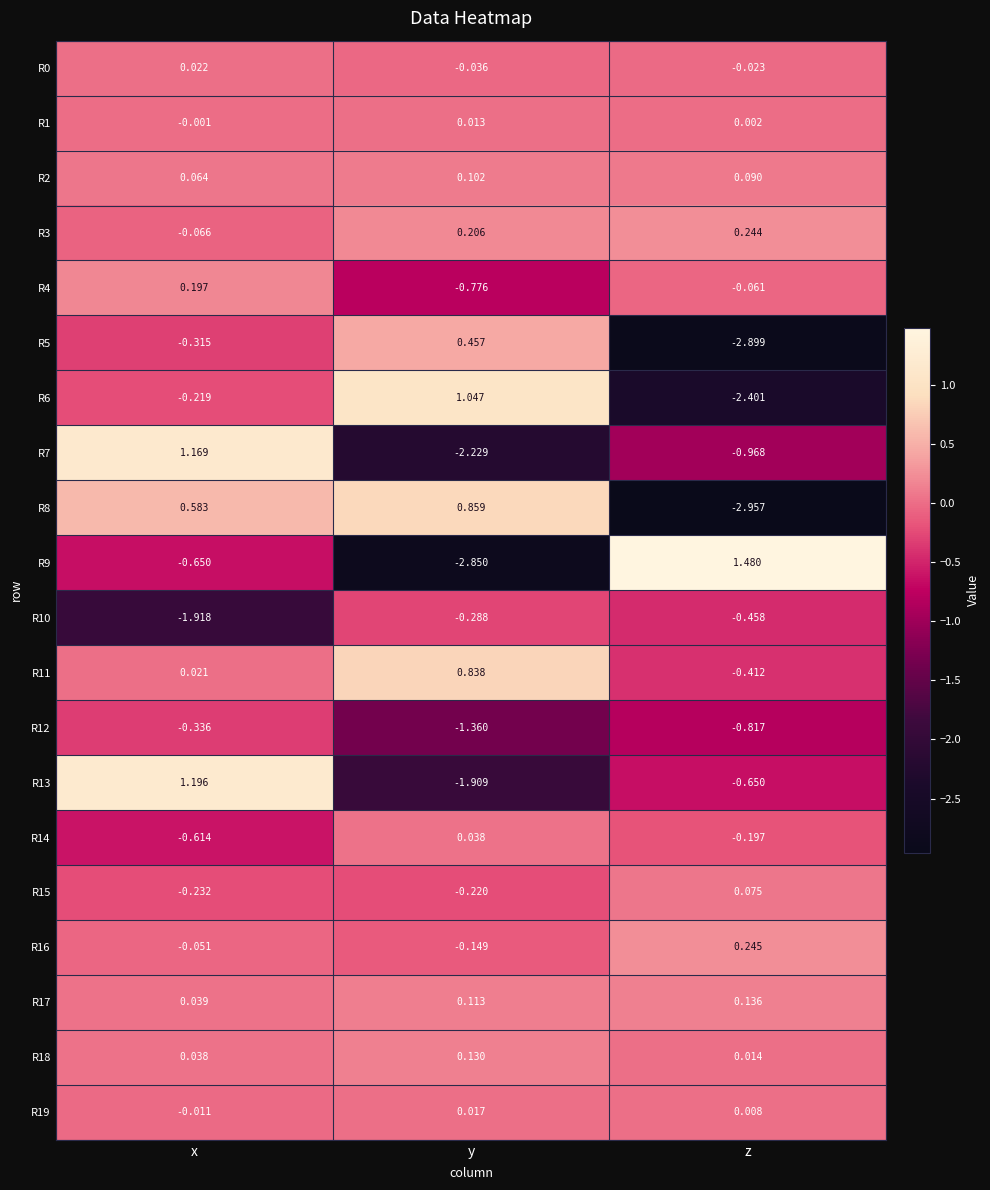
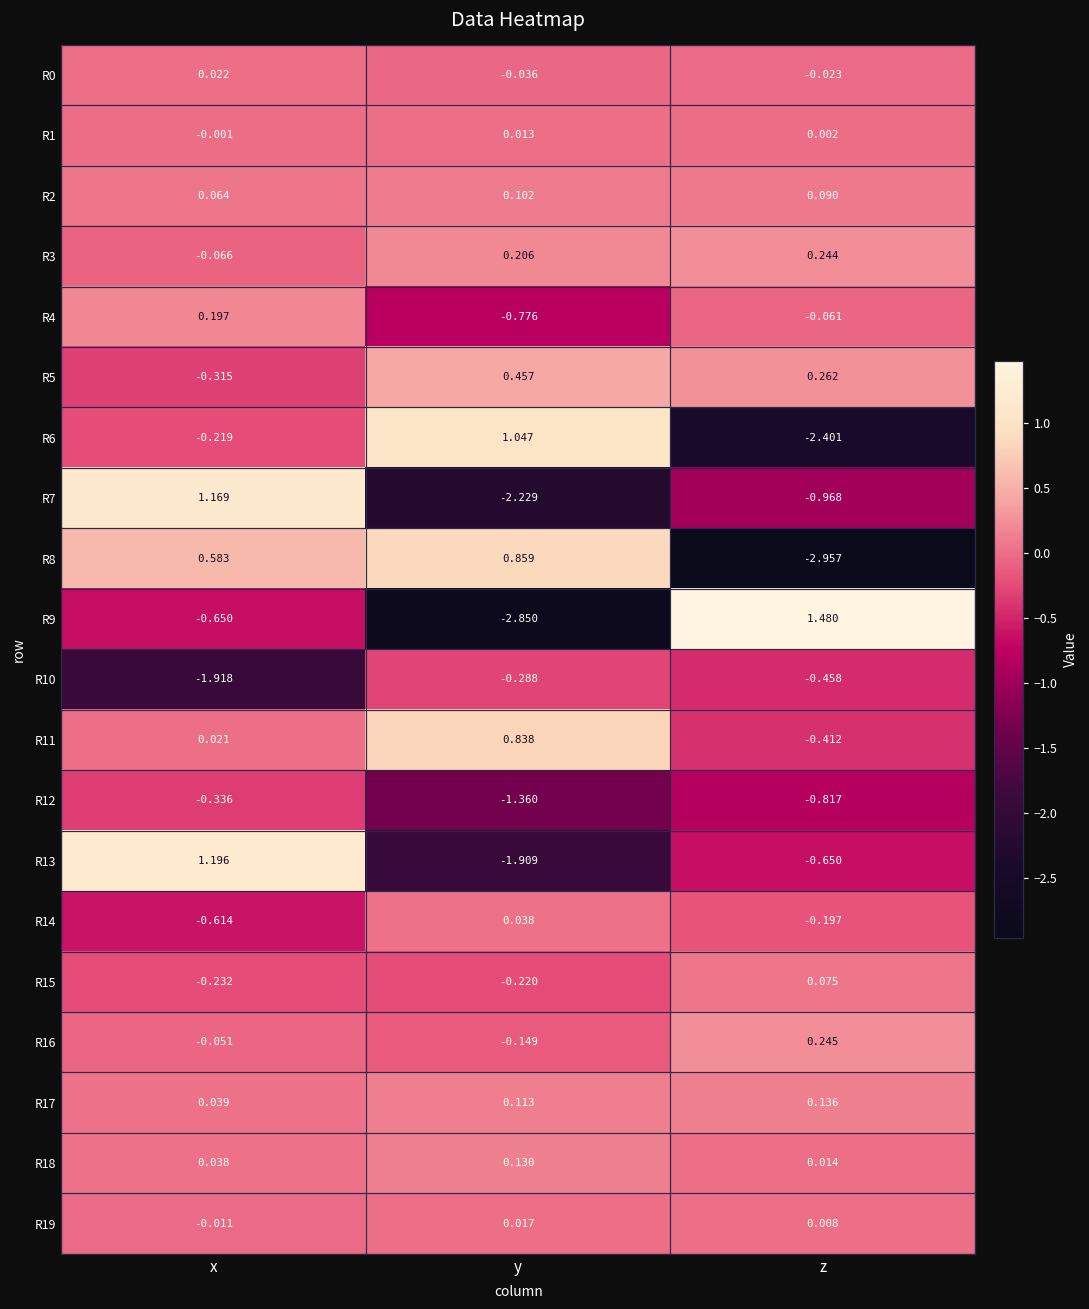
R5, z: -2.899 -> 0.262
